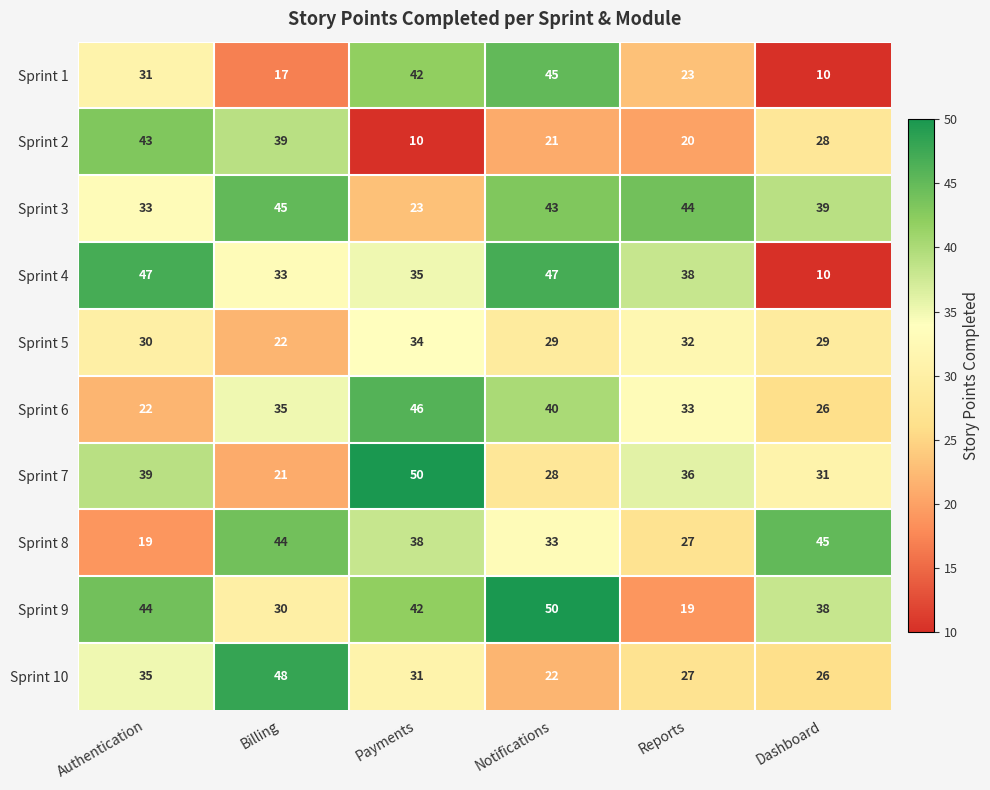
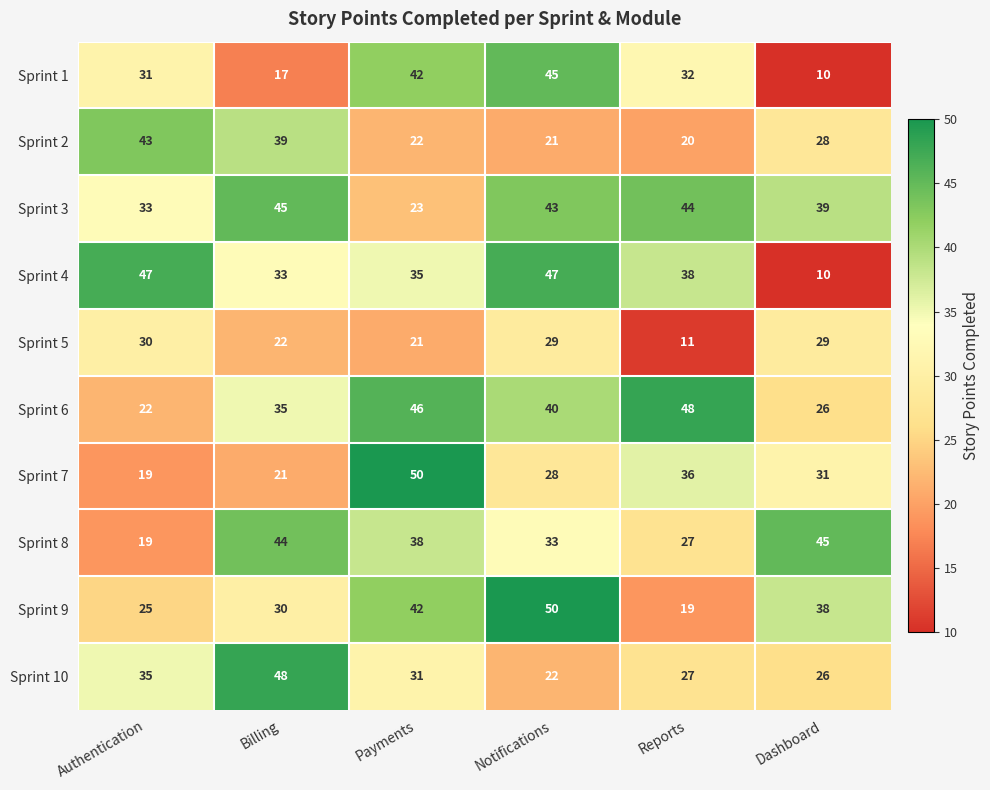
Sprint 1, Reports: 23 -> 32
Sprint 2, Payments: 10 -> 22
Sprint 5, Payments: 34 -> 21
Sprint 5, Reports: 32 -> 11
Sprint 6, Reports: 33 -> 48
Sprint 7, Authentication: 39 -> 19
Sprint 9, Authentication: 44 -> 25
